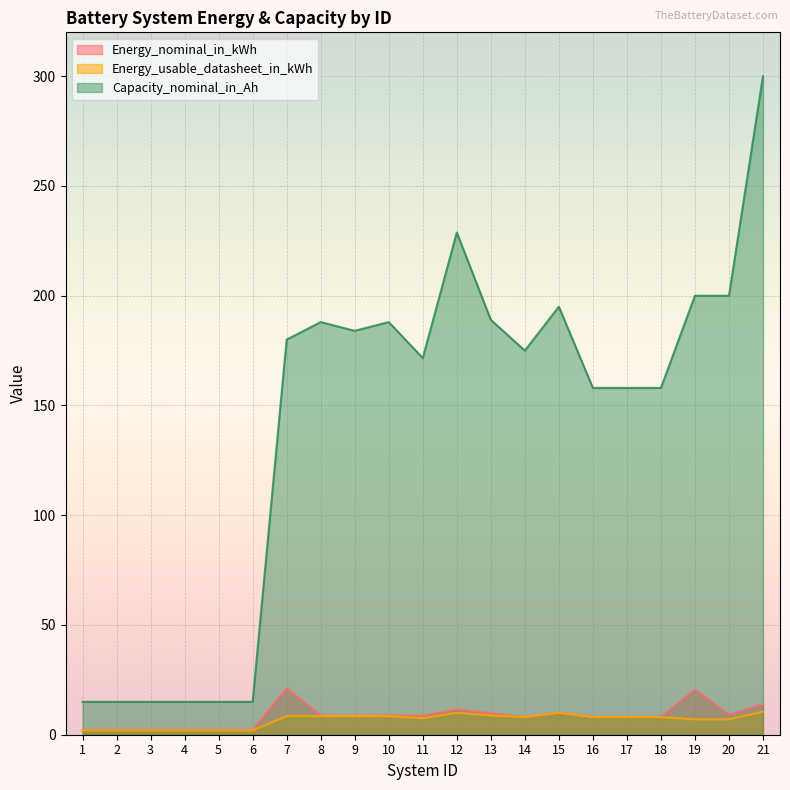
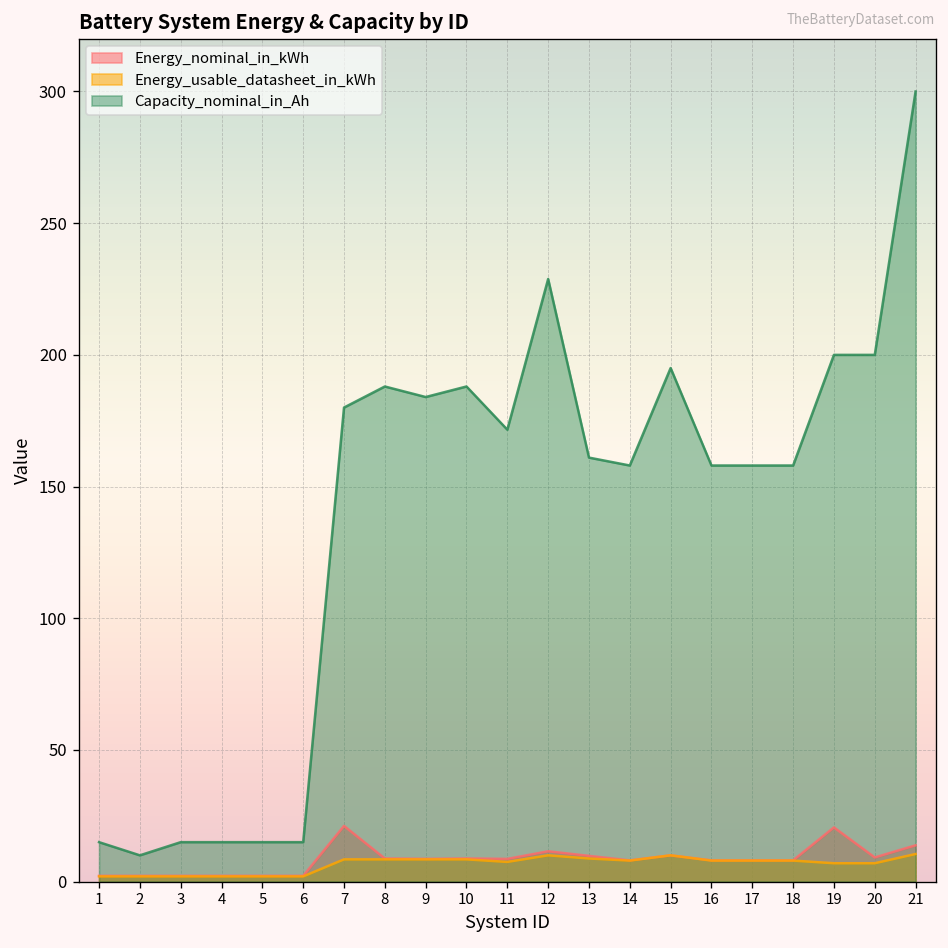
Capacity_nominal_in_Ah, 2: 15 -> 10
Capacity_nominal_in_Ah, 13: 189 -> 161
Capacity_nominal_in_Ah, 14: 175 -> 158
